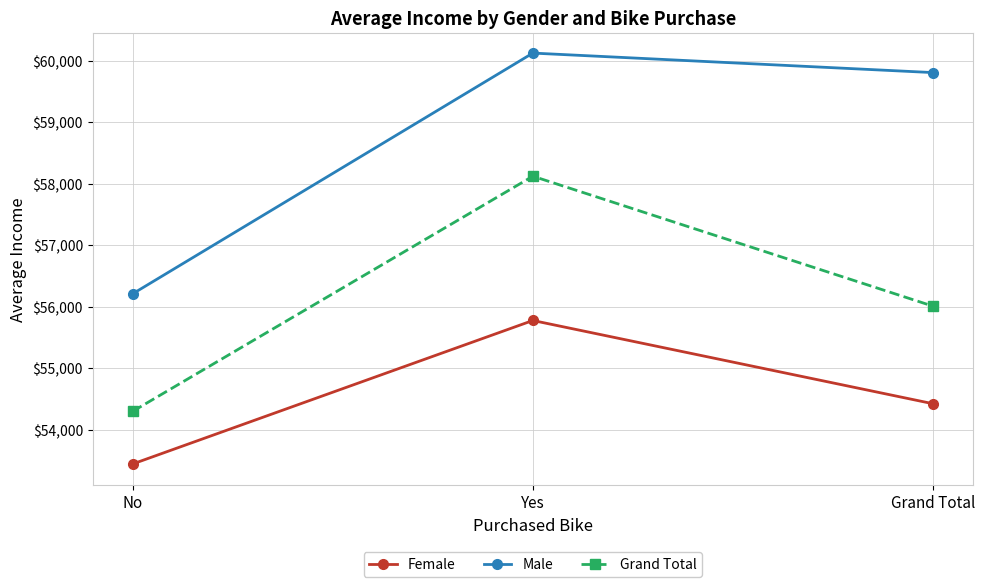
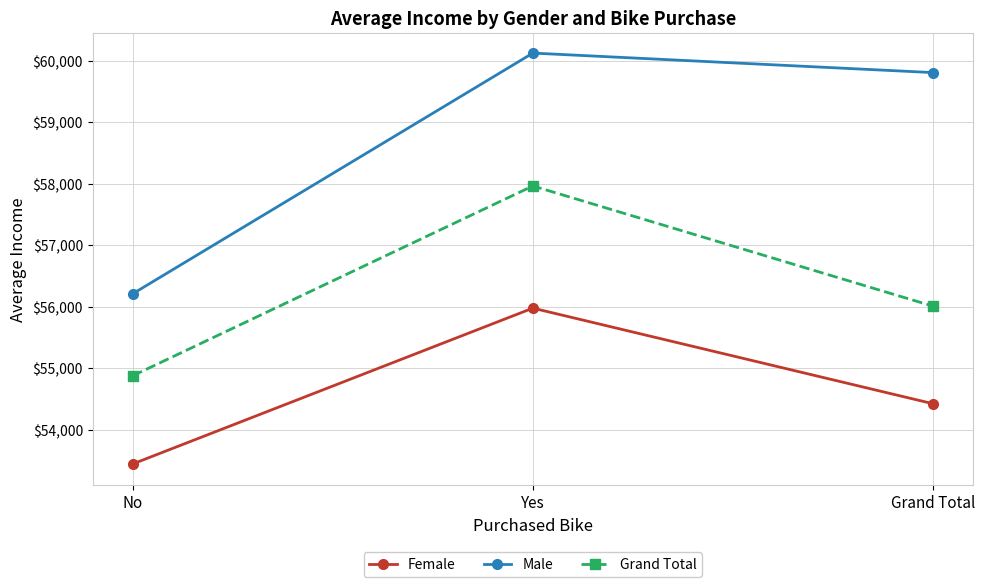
Grand Total, No: $54,300 -> $54,900
Female, Yes: $55,800 -> $56,000
Grand Total, Yes: $58,100 -> $58,000
